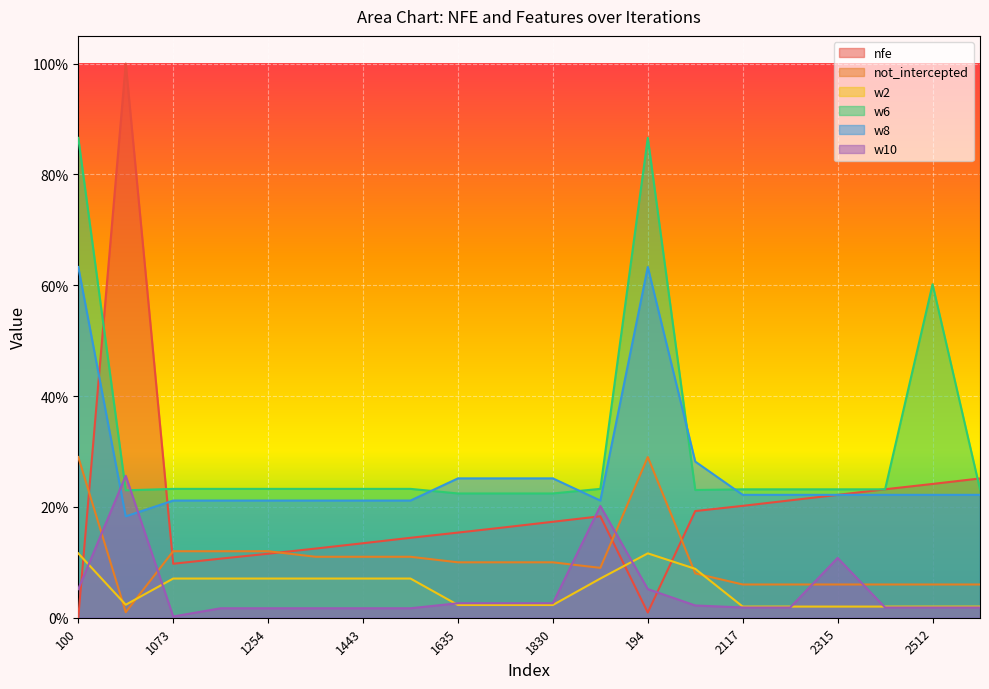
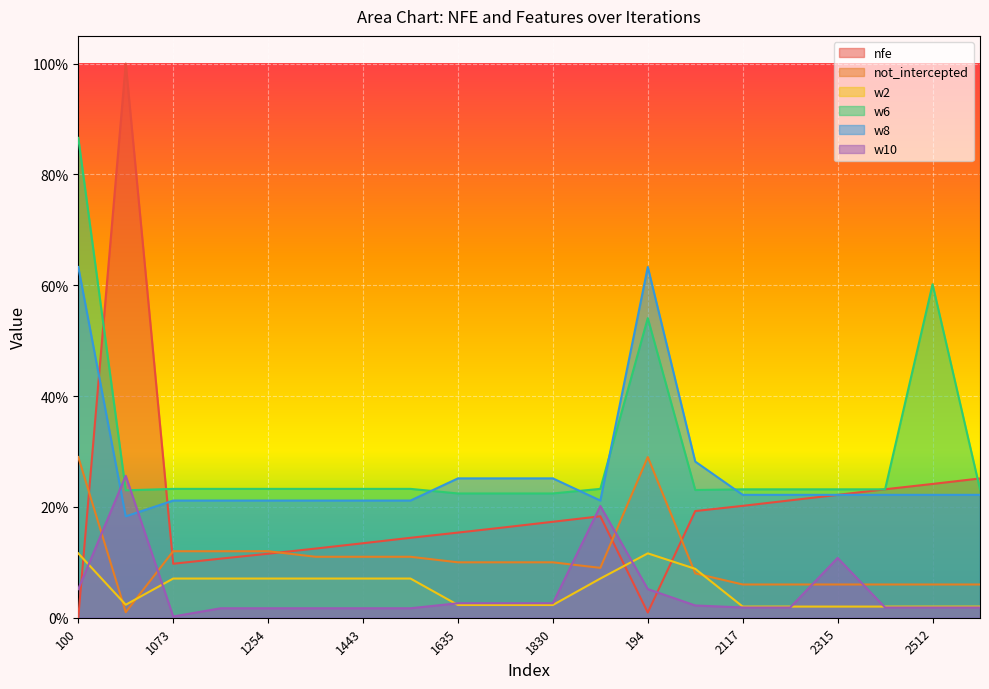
w6, 194: 87% -> 54%
